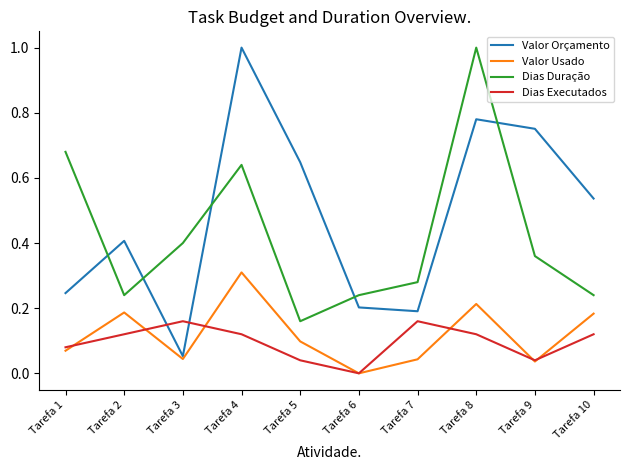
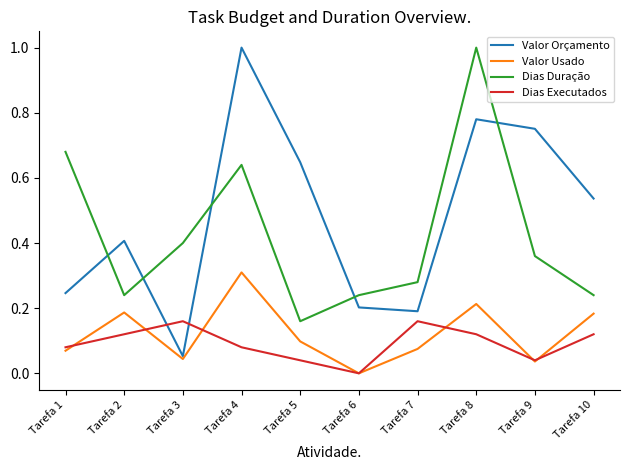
Dias Executados, Tarefa 4: 0.12 -> 0.08
Valor Usado, Tarefa 7: 0.04 -> 0.07
